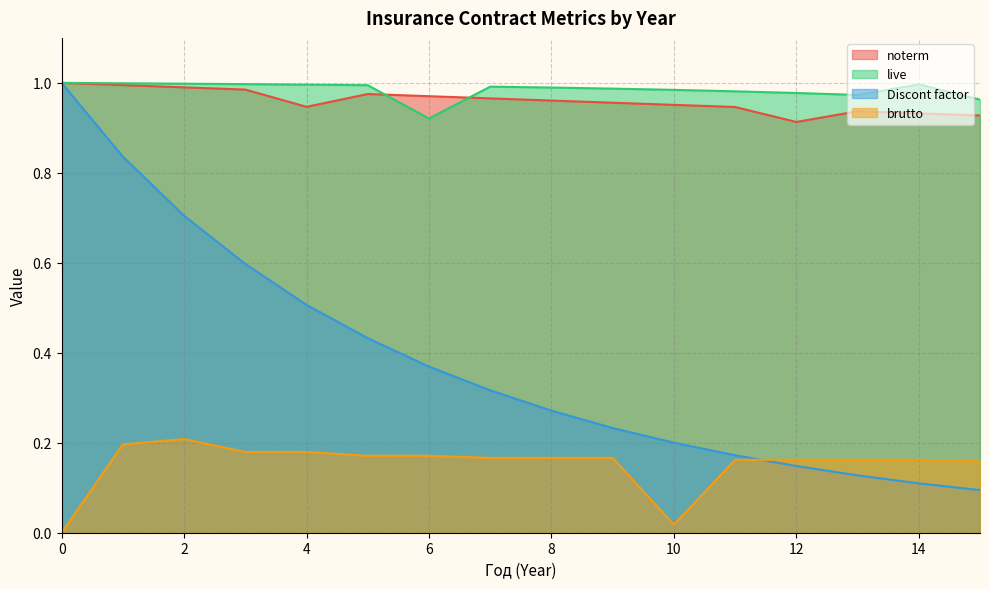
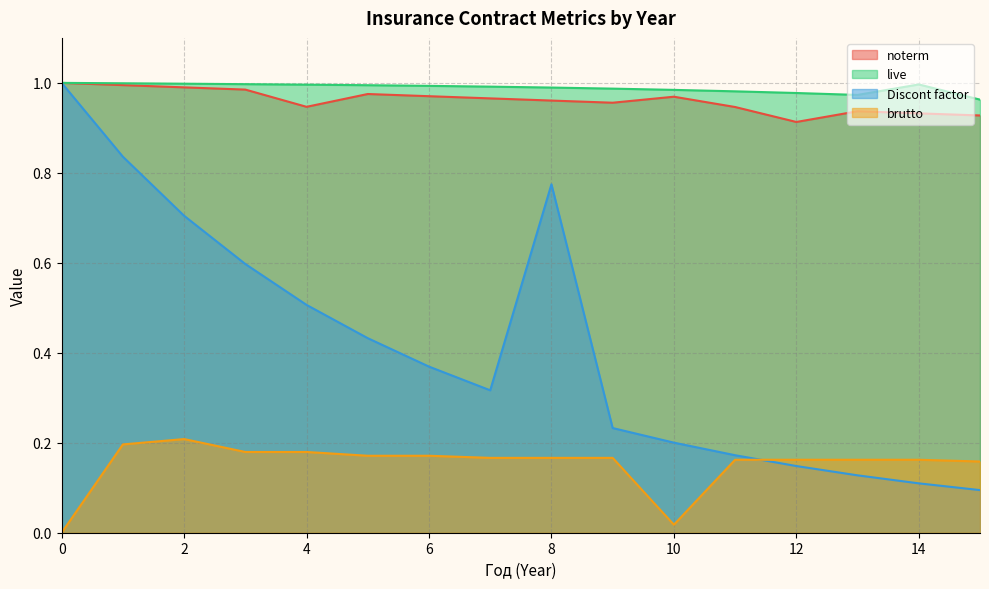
live, 6: 0.92 -> 0.99
Discont factor, 8: 0.27 -> 0.77
noterm, 10: 0.95 -> 0.97
